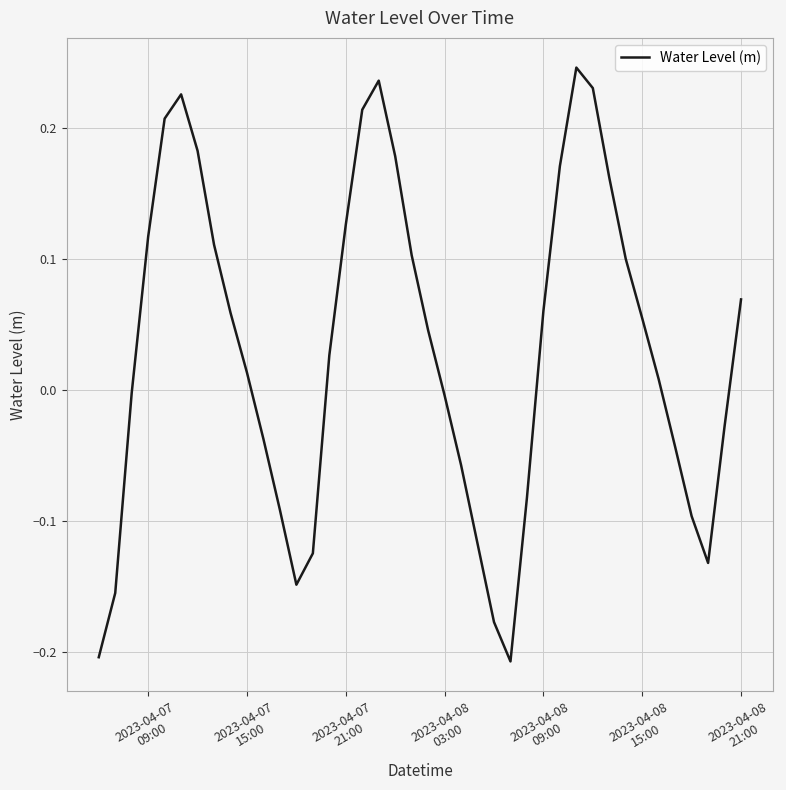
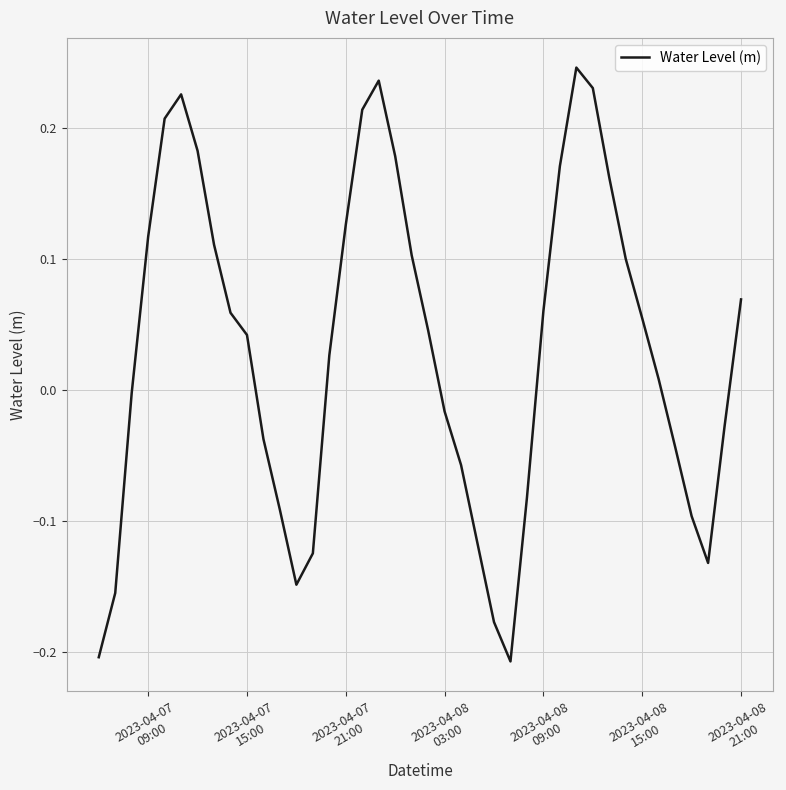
2023-04-07 15:00: 0.013 -> 0.042
2023-04-08 03:00: -0.004 -> -0.017
